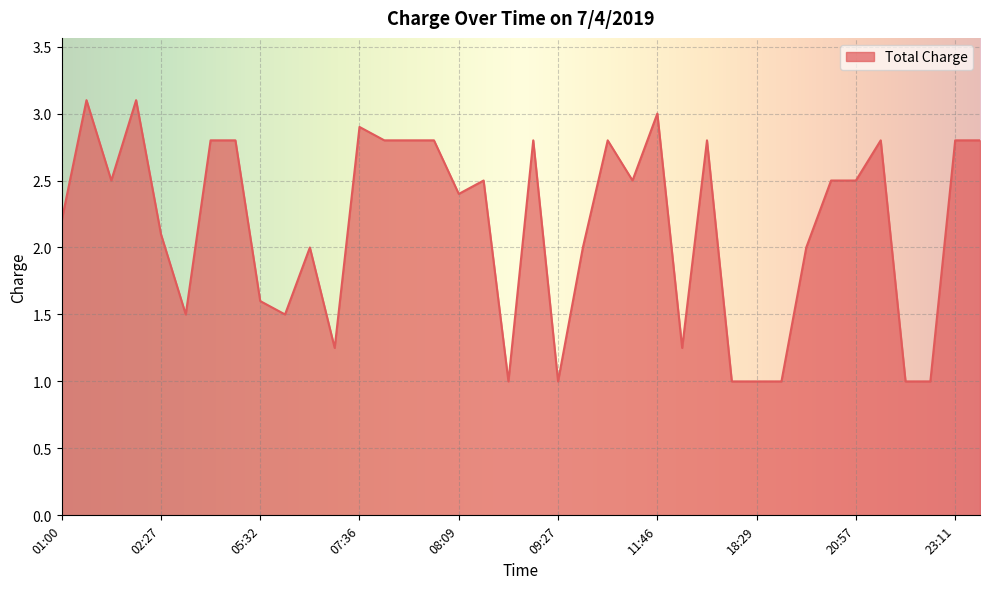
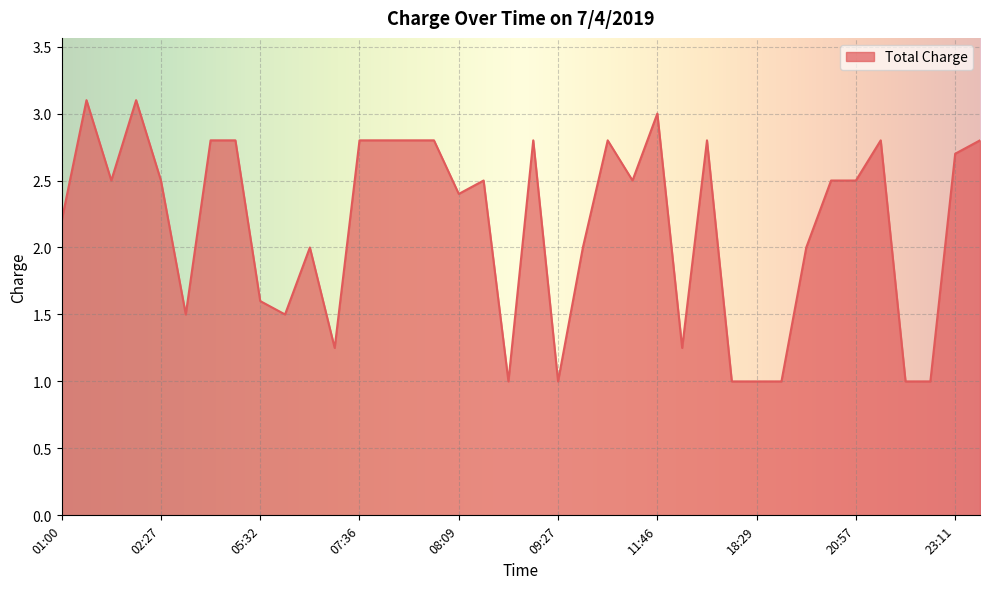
02:27: 2.1 -> 2.5
07:36: 2.9 -> 2.8
23:11: 2.8 -> 2.7
